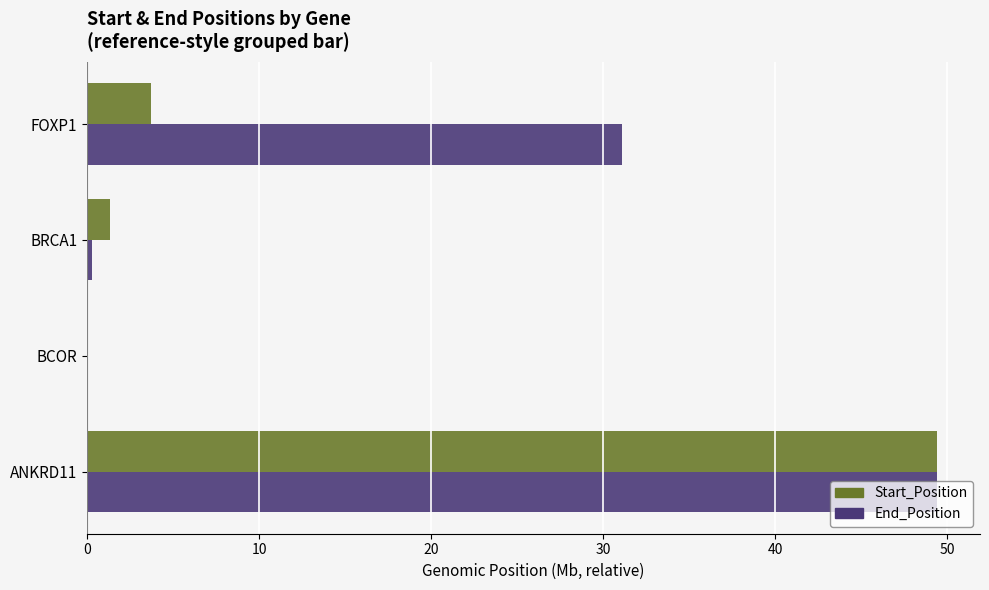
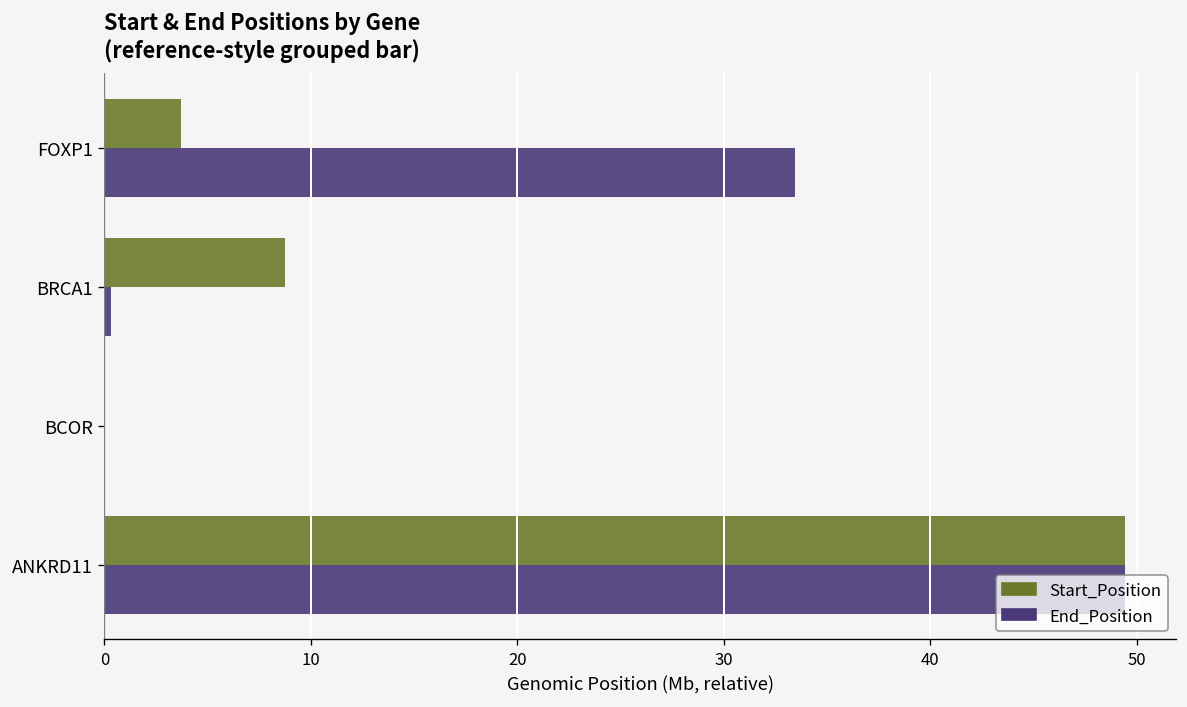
End_Position, FOXP1: 31.1 -> 33.4
Start_Position, BRCA1: 1.3 -> 8.8
